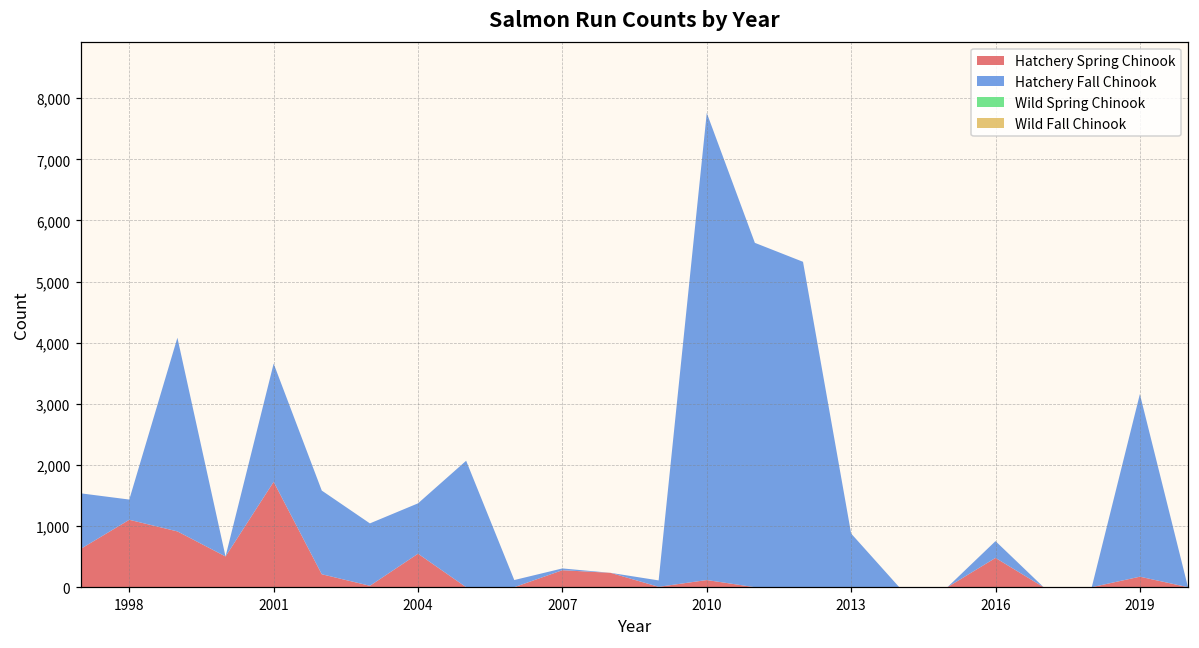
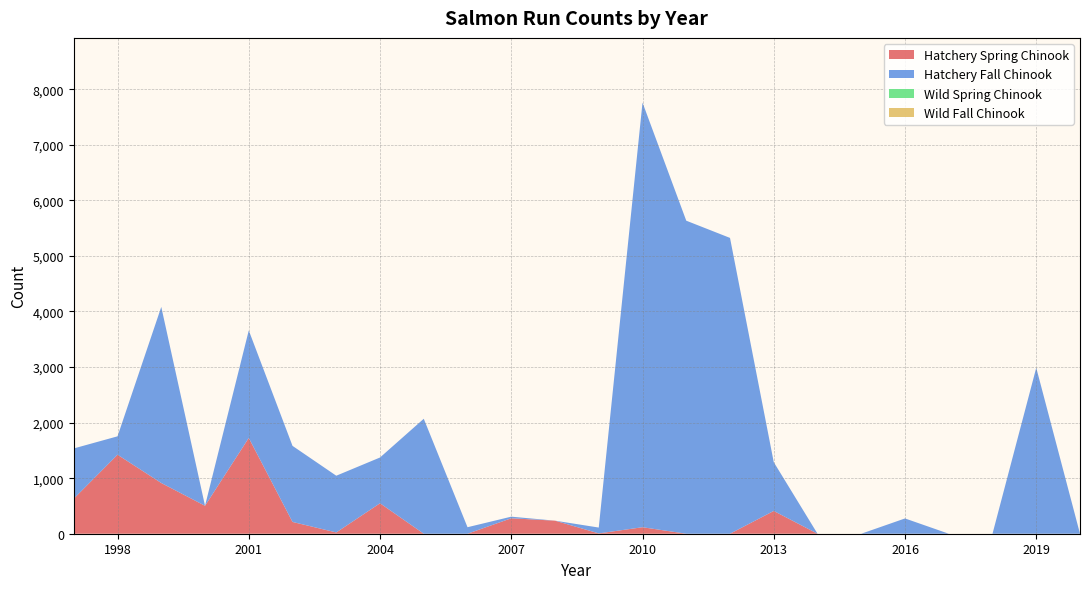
Hatchery Spring Chinook, 1998: 1,100 -> 1,400
Hatchery Spring Chinook, 2013: 0 -> 400
Hatchery Spring Chinook, 2016: 500 -> 0
Hatchery Spring Chinook, 2019: 200 -> 0
